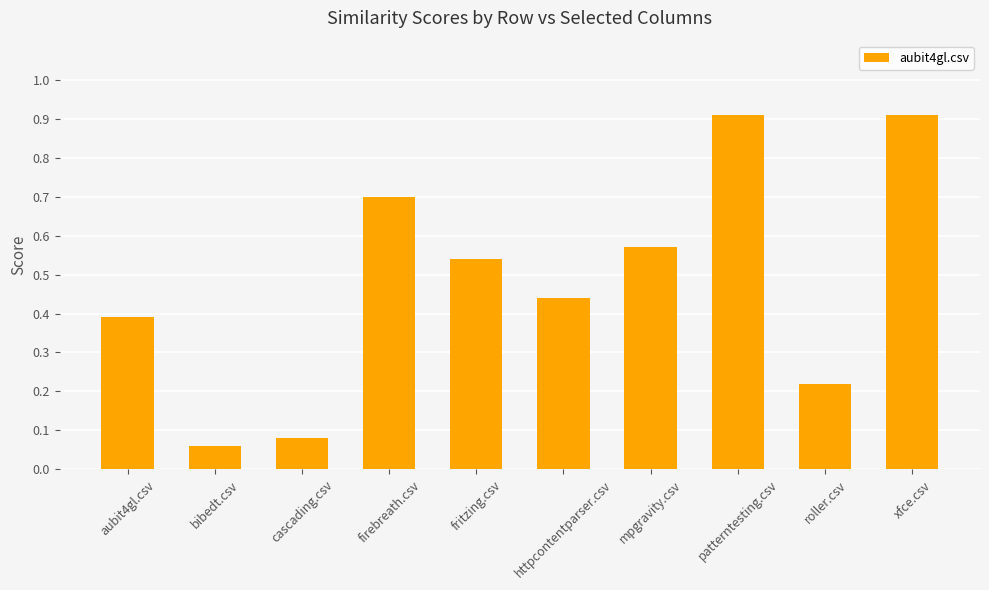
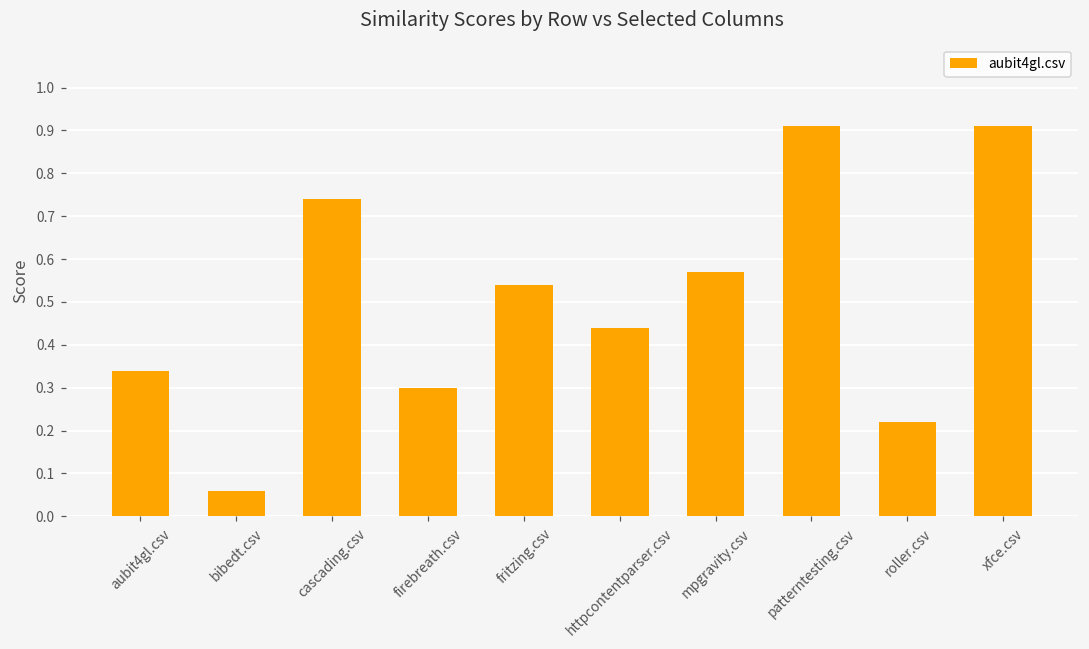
aubit4gl.csv: 0.39 -> 0.34
cascading.csv: 0.08 -> 0.74
firebreath.csv: 0.7 -> 0.3
